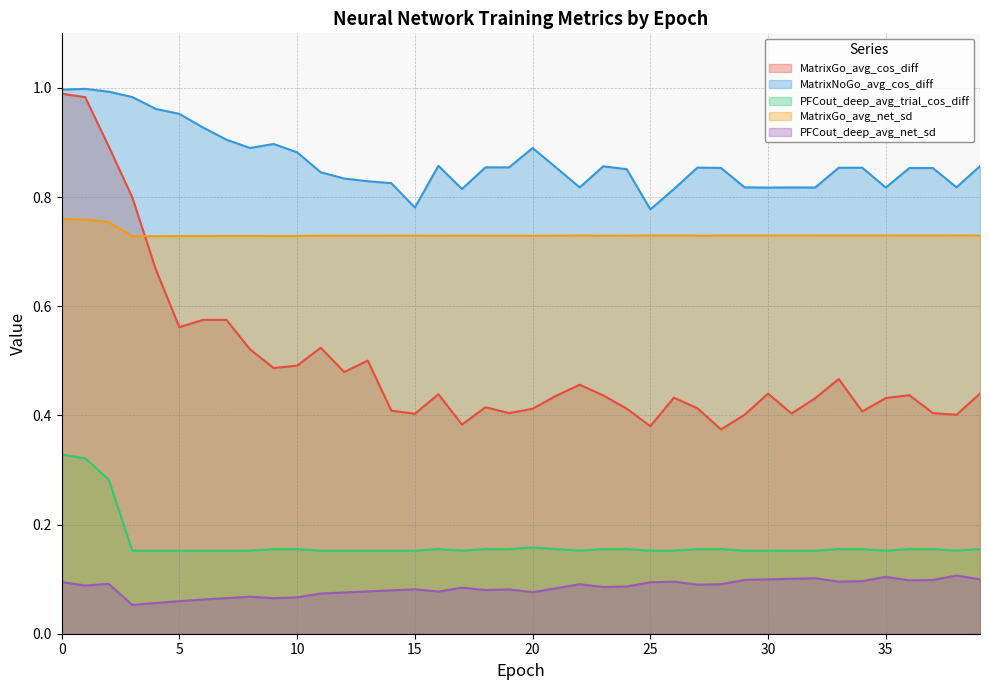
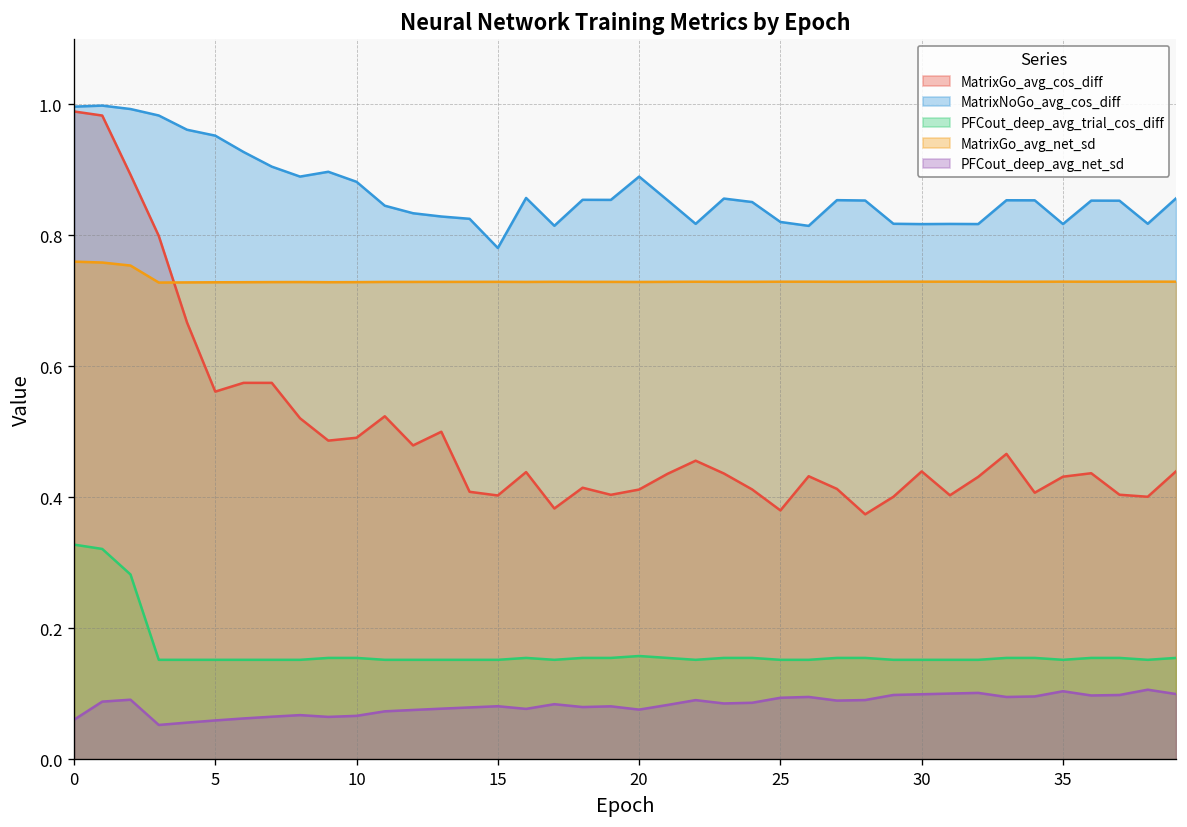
PFCout_deep_avg_net_sd, 0: 0.09 -> 0.06
MatrixNoGo_avg_cos_diff, 25: 0.78 -> 0.82
